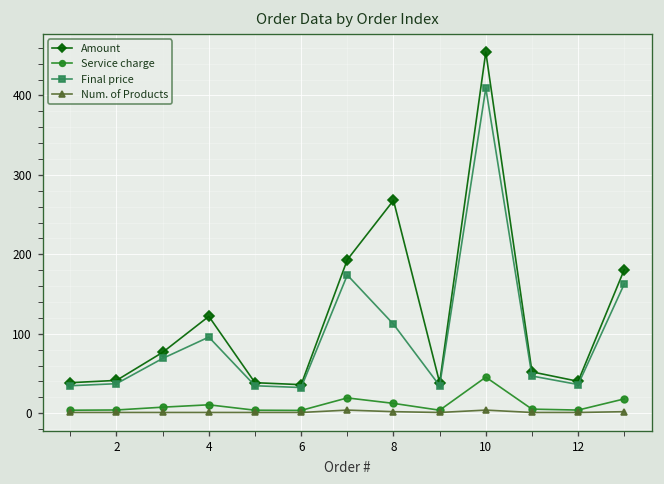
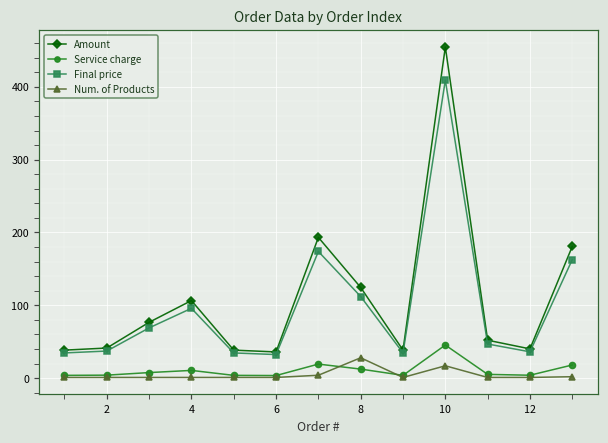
Amount, 4: 120 -> 110
Amount, 8: 270 -> 120
Num. of Products, 8: 0 -> 30
Num. of Products, 10: 0 -> 20
